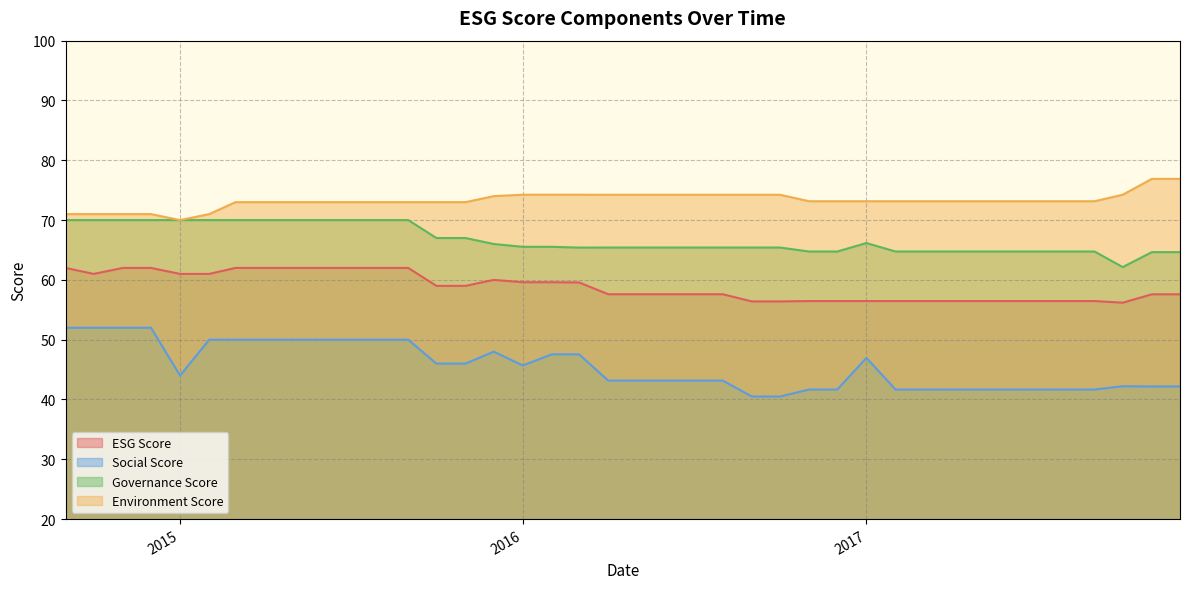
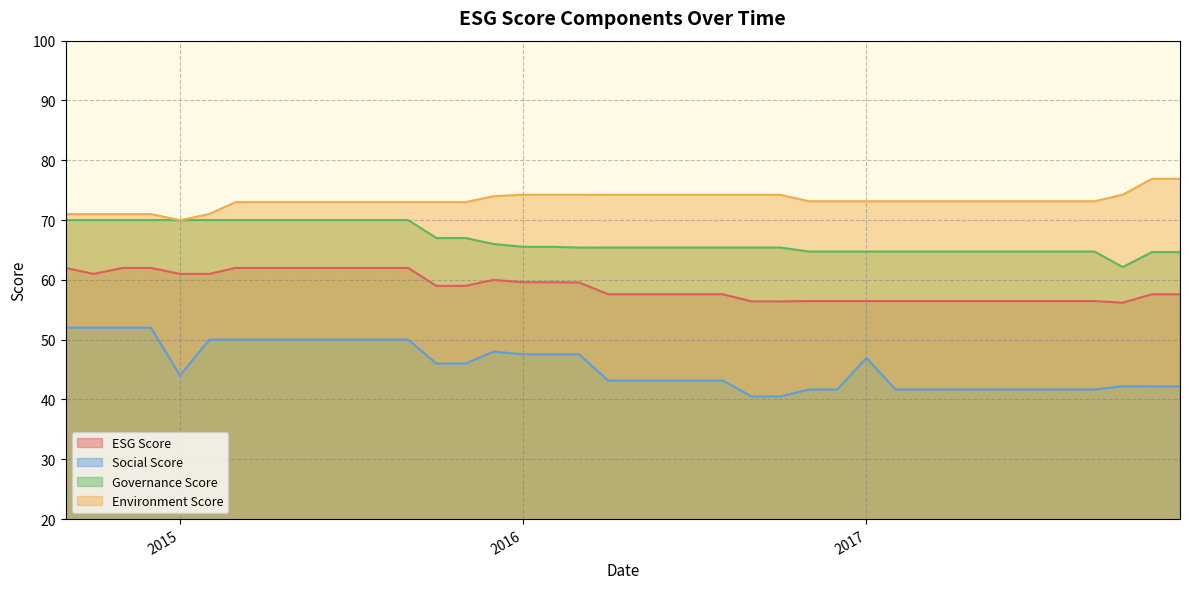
Social Score, 2016: 46 -> 48
Governance Score, 2017: 66 -> 65
